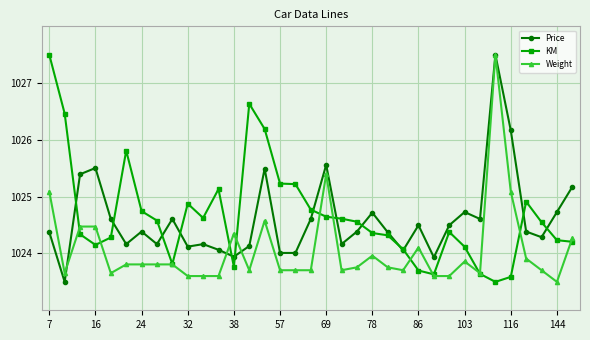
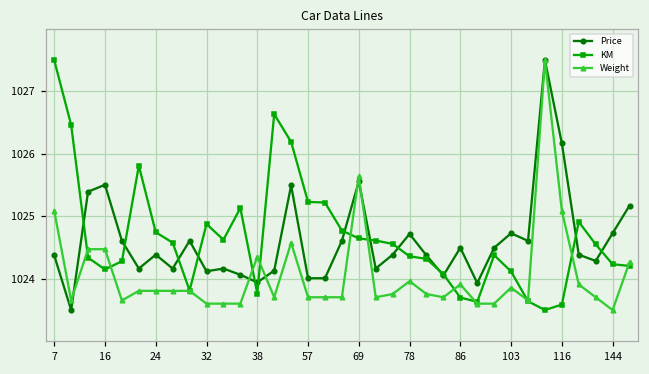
Weight, 69: 1025.4 -> 1025.6
Weight, 86: 1024.1 -> 1023.9
